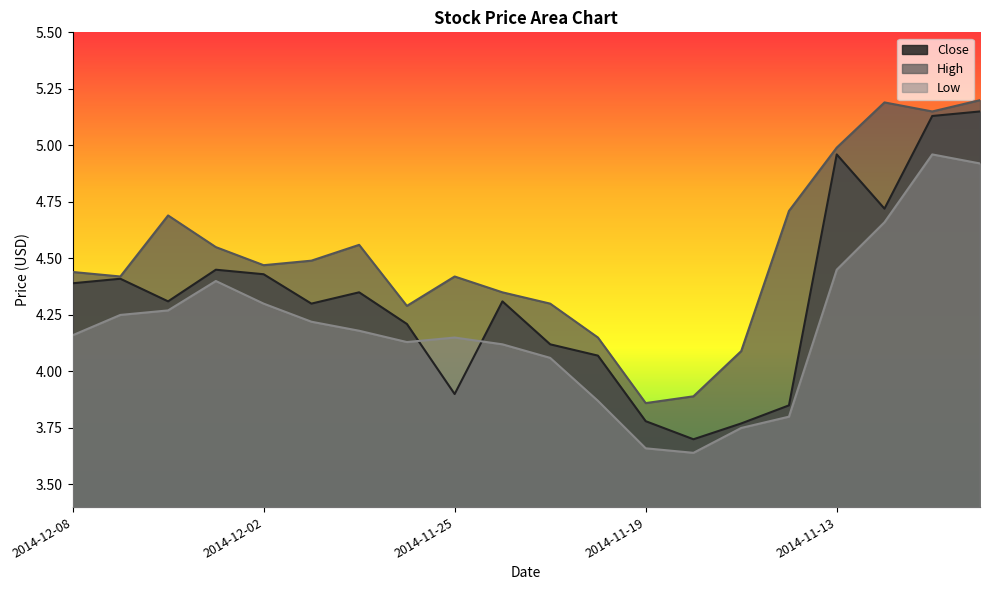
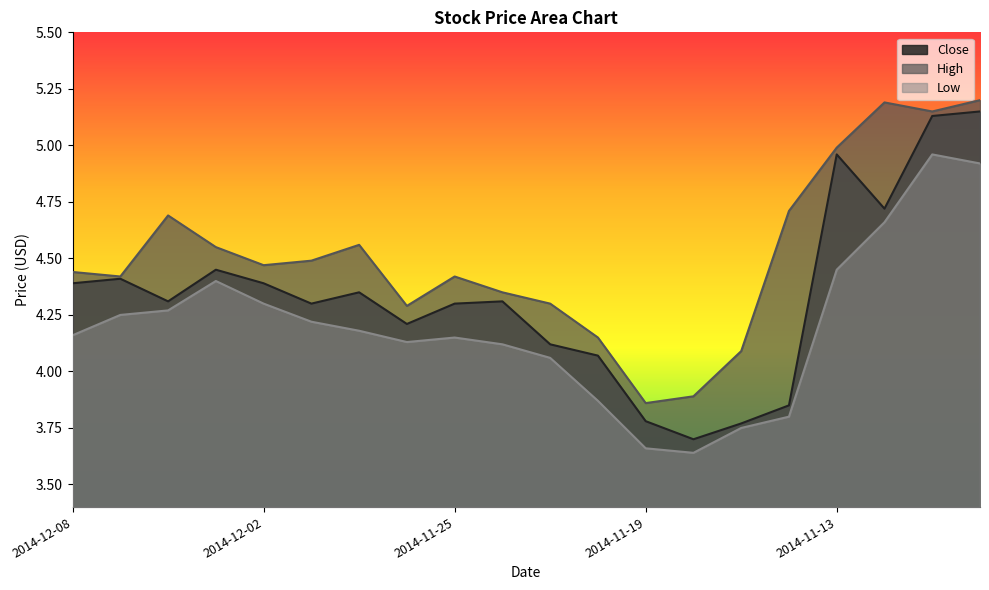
Close, 2014-12-02: 4.43 -> 4.39
Close, 2014-11-25: 3.9 -> 4.3
